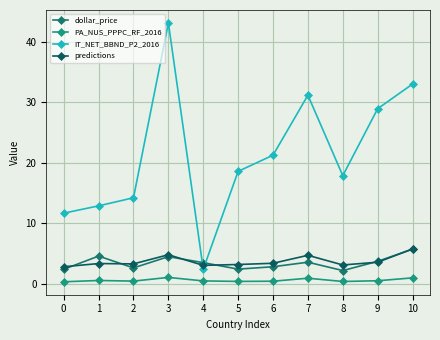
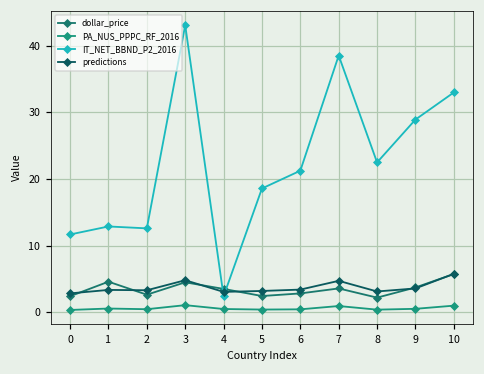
IT_NET_BBND_P2_2016, 2: 14 -> 13
IT_NET_BBND_P2_2016, 7: 31 -> 39
IT_NET_BBND_P2_2016, 8: 18 -> 22
